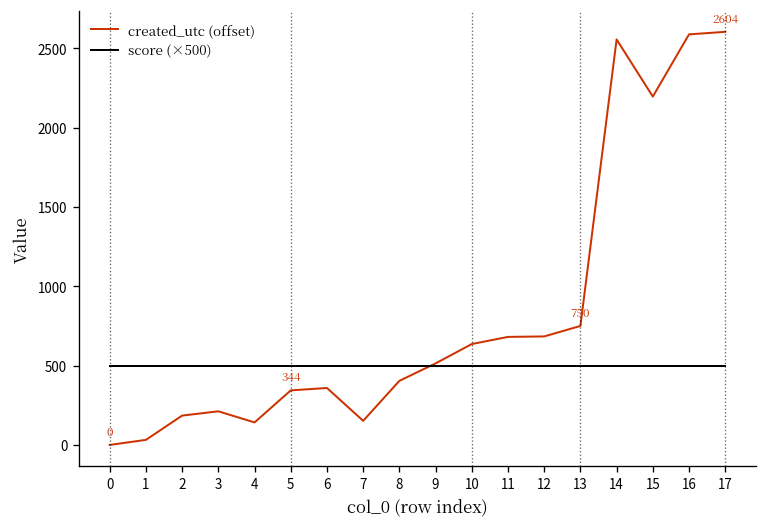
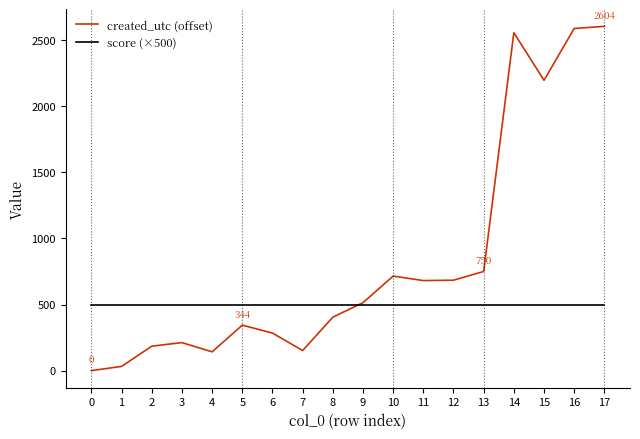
created_utc (offset), 6: 360 -> 280
created_utc (offset), 10: 640 -> 720
